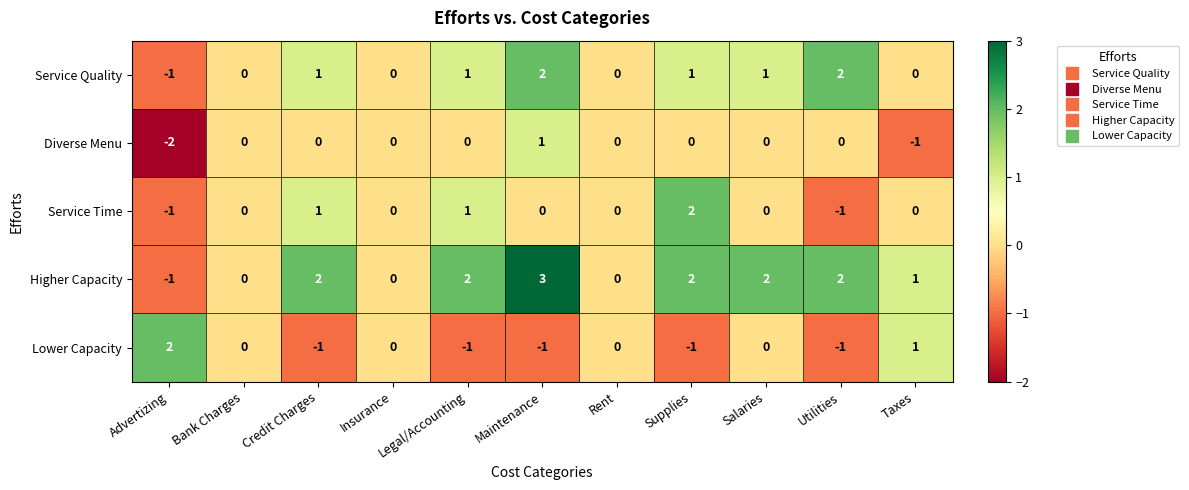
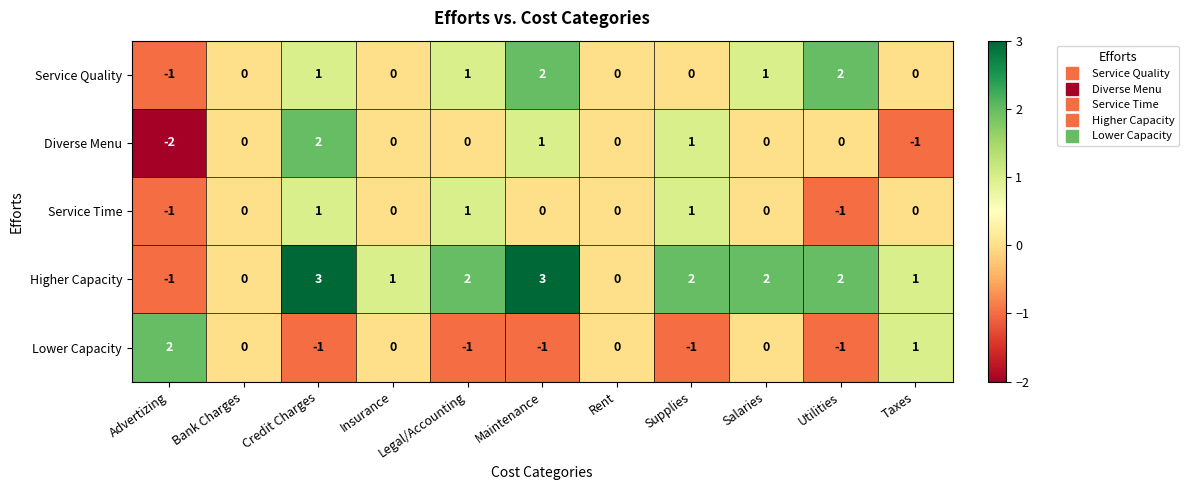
Service Quality, Supplies: 1 -> 0
Diverse Menu, Credit Charges: 0 -> 2
Diverse Menu, Supplies: 0 -> 1
Service Time, Supplies: 2 -> 1
Higher Capacity, Credit Charges: 2 -> 3
Higher Capacity, Insurance: 0 -> 1
